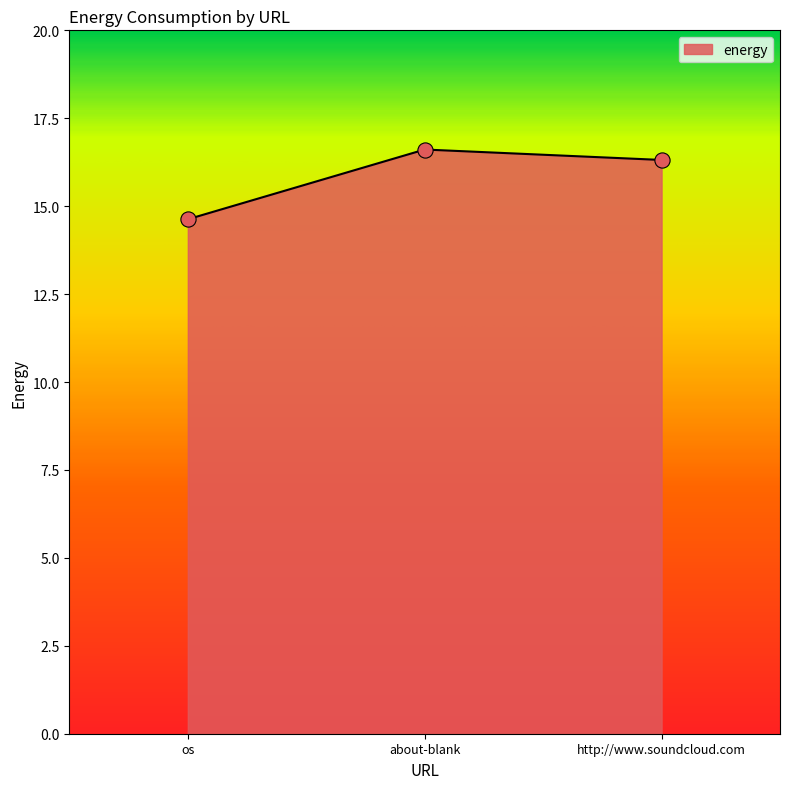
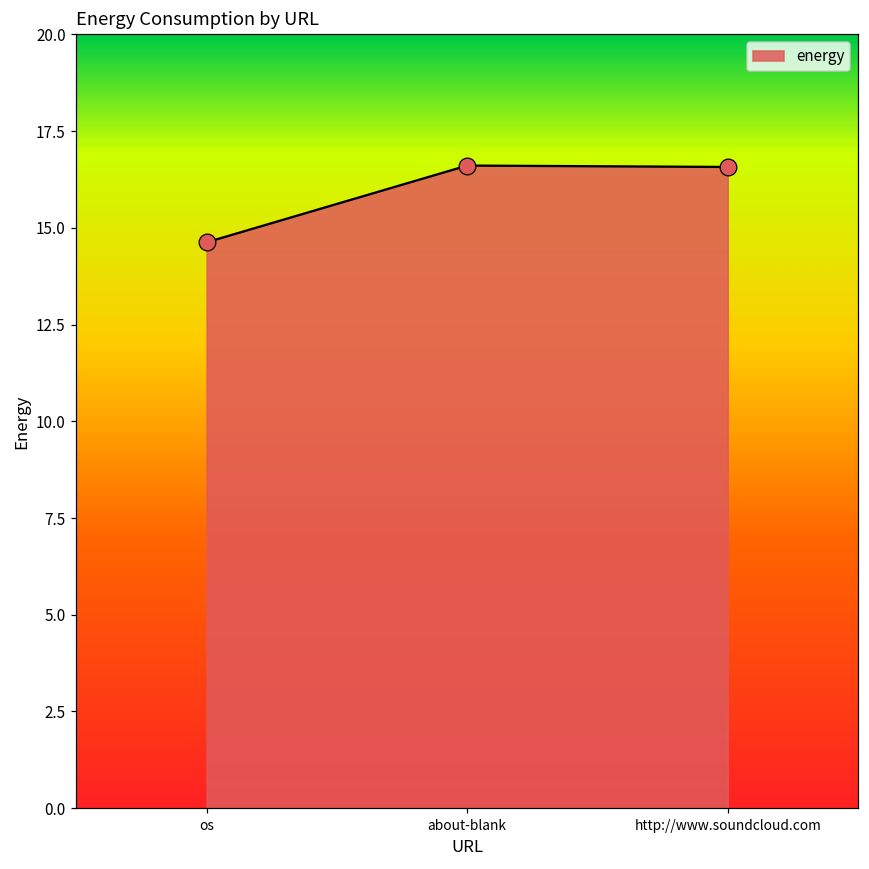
http://www.soundcloud.com: 16.3 -> 16.6
